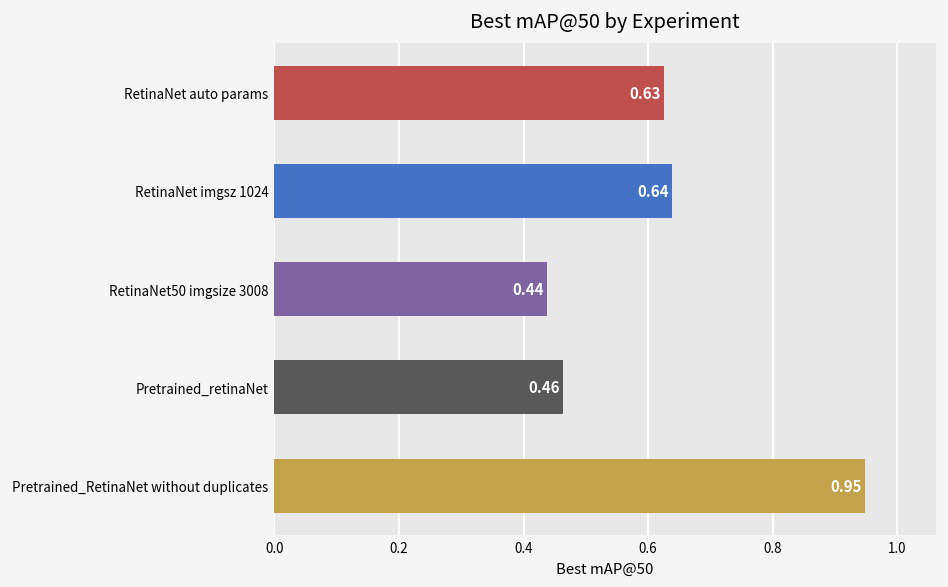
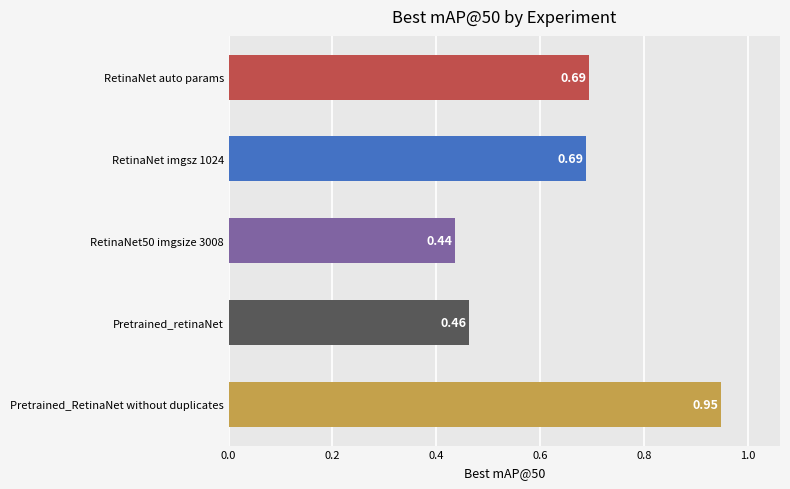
RetinaNet auto params: 0.63 -> 0.69
RetinaNet imgsz 1024: 0.64 -> 0.69
